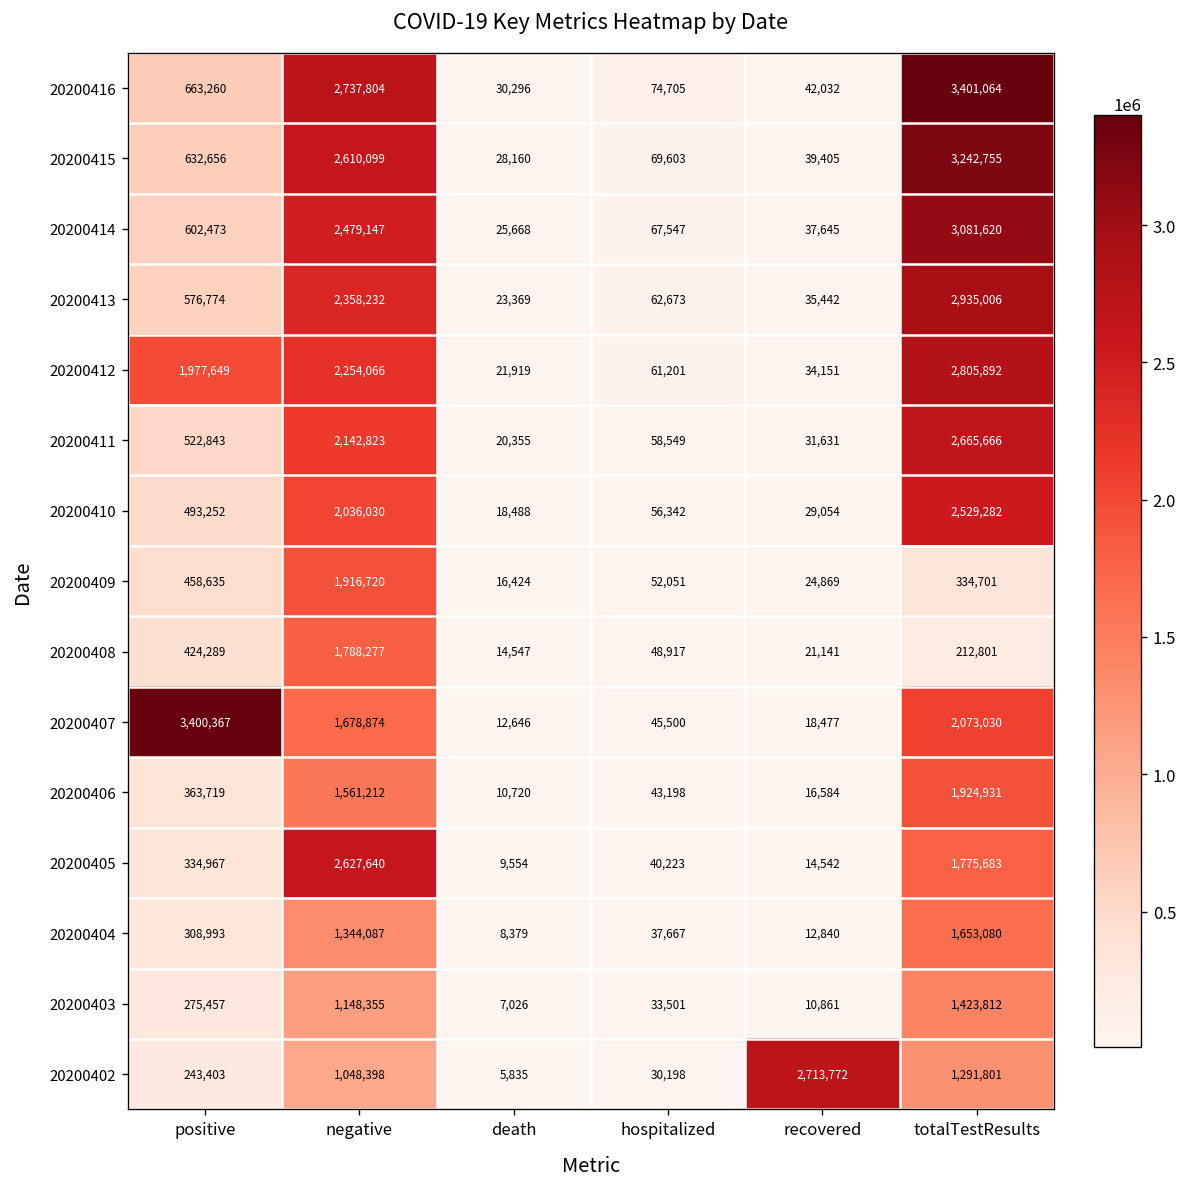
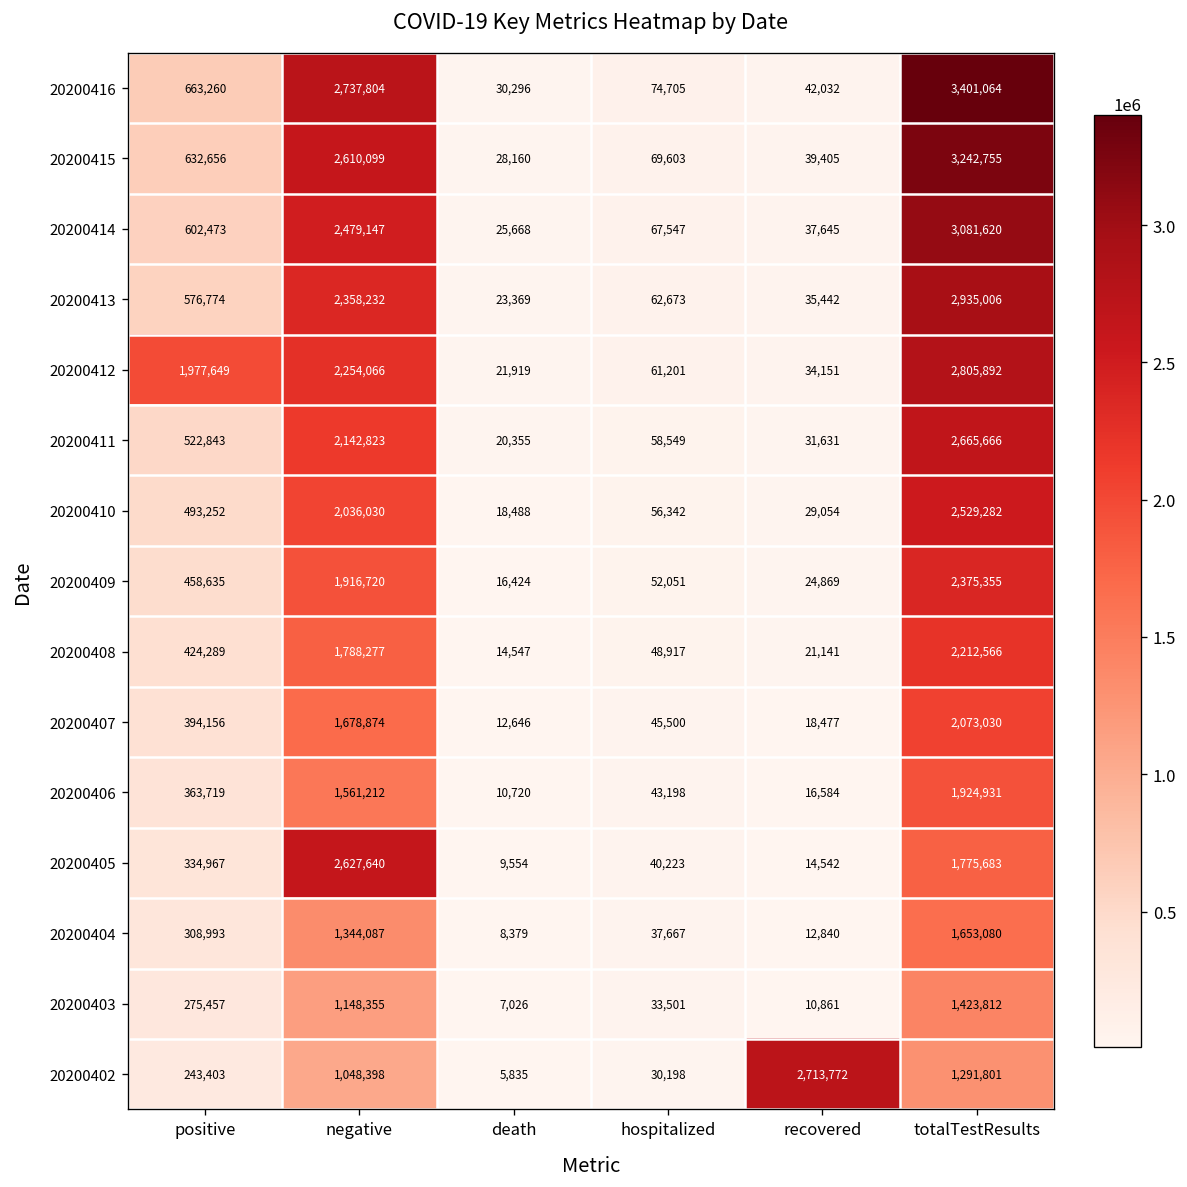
20200409, totalTestResults: 334,701 -> 2,375,355
20200408, totalTestResults: 212,801 -> 2,212,566
20200407, positive: 3,400,367 -> 394,156
